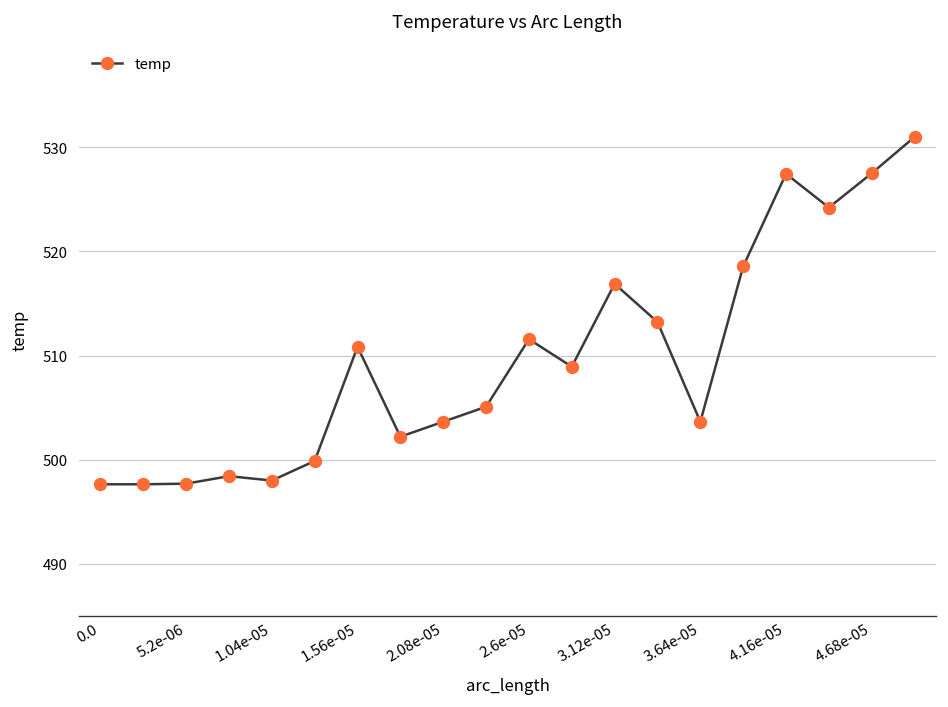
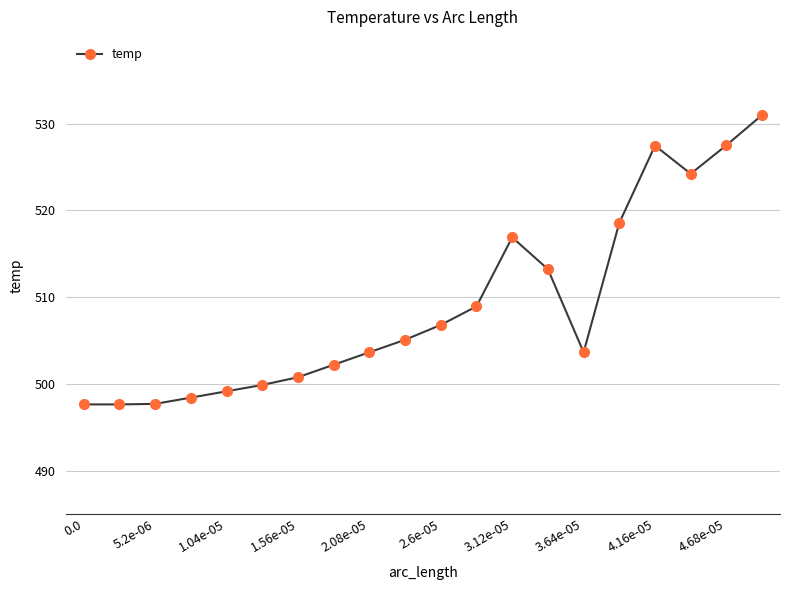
1.04e-05: 498 -> 499
1.56e-05: 511 -> 501
2.6e-05: 512 -> 507
